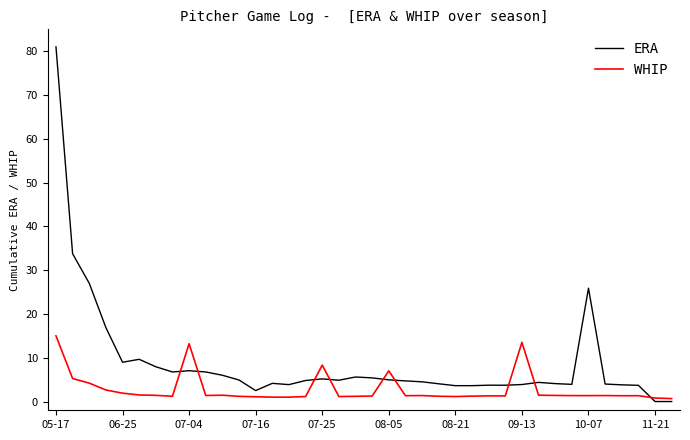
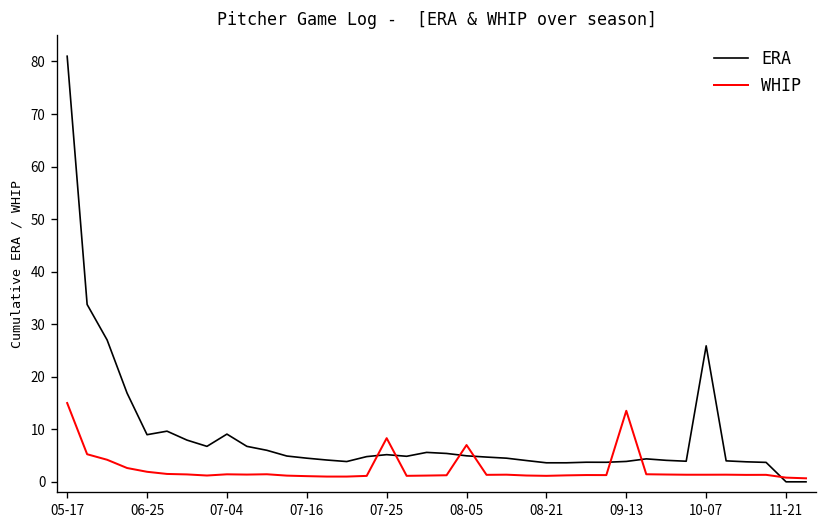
ERA, 07-04: 7 -> 9
WHIP, 07-04: 13 -> 1
ERA, 07-16: 3 -> 5
